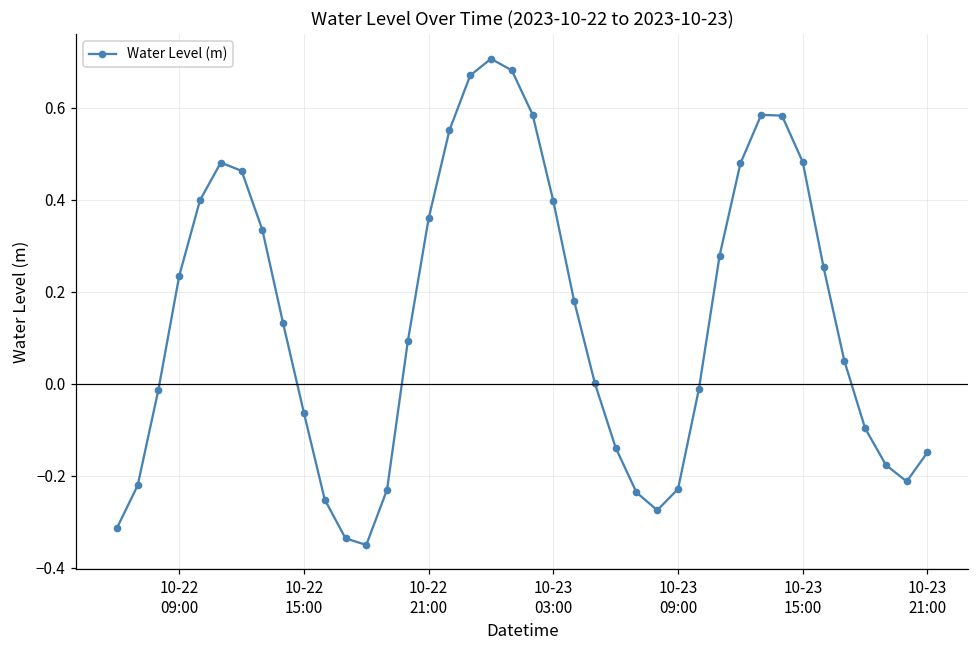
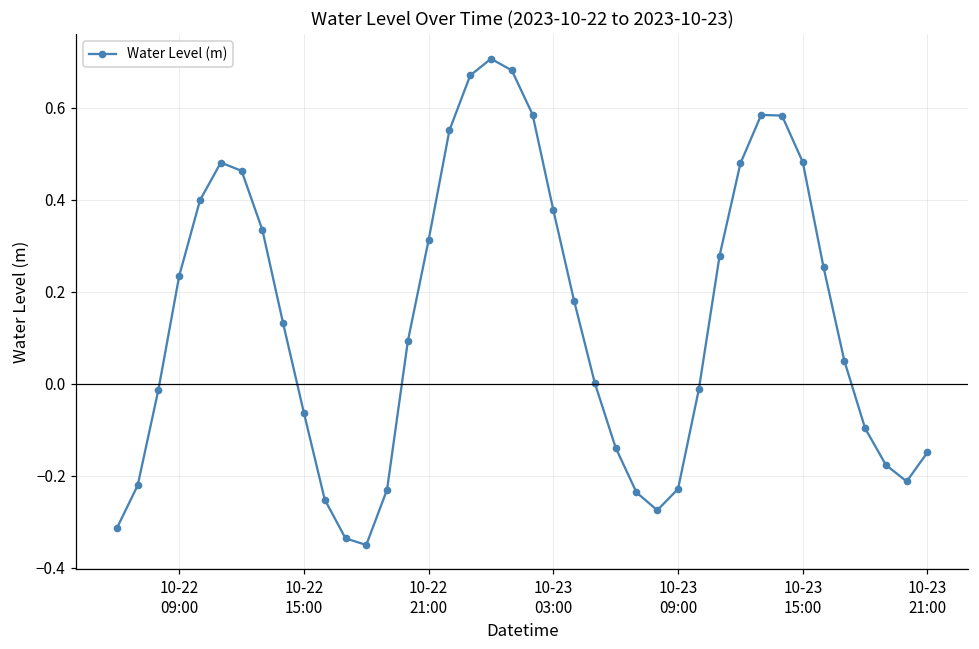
10-22 21:00: 0.36 -> 0.31
10-23 03:00: 0.40 -> 0.38
